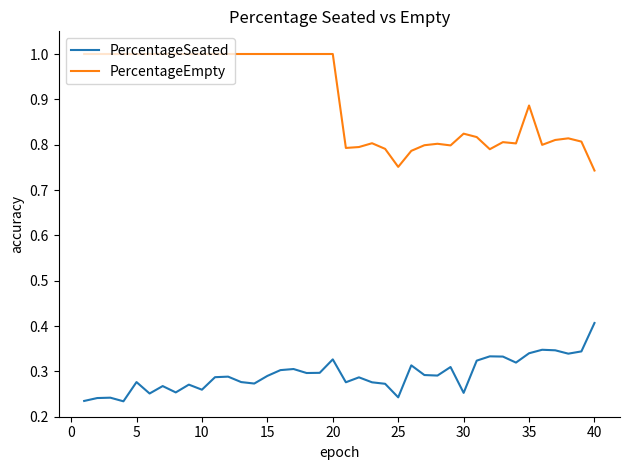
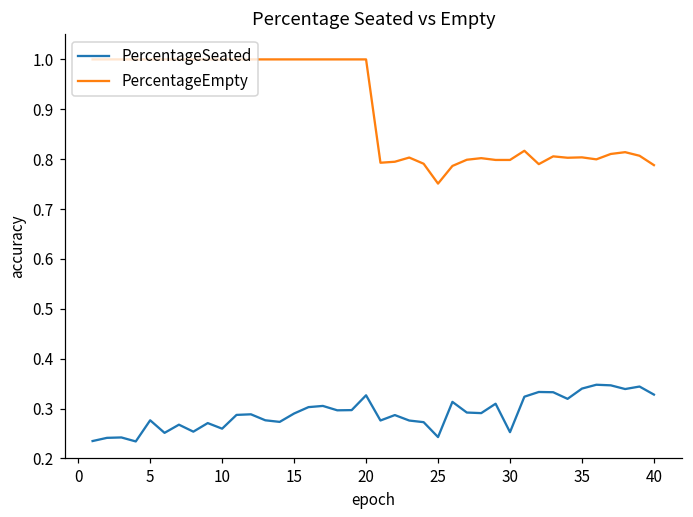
PercentageEmpty, 30: 0.82 -> 0.80
PercentageEmpty, 35: 0.89 -> 0.80
PercentageSeated, 40: 0.41 -> 0.33
PercentageEmpty, 40: 0.74 -> 0.79
